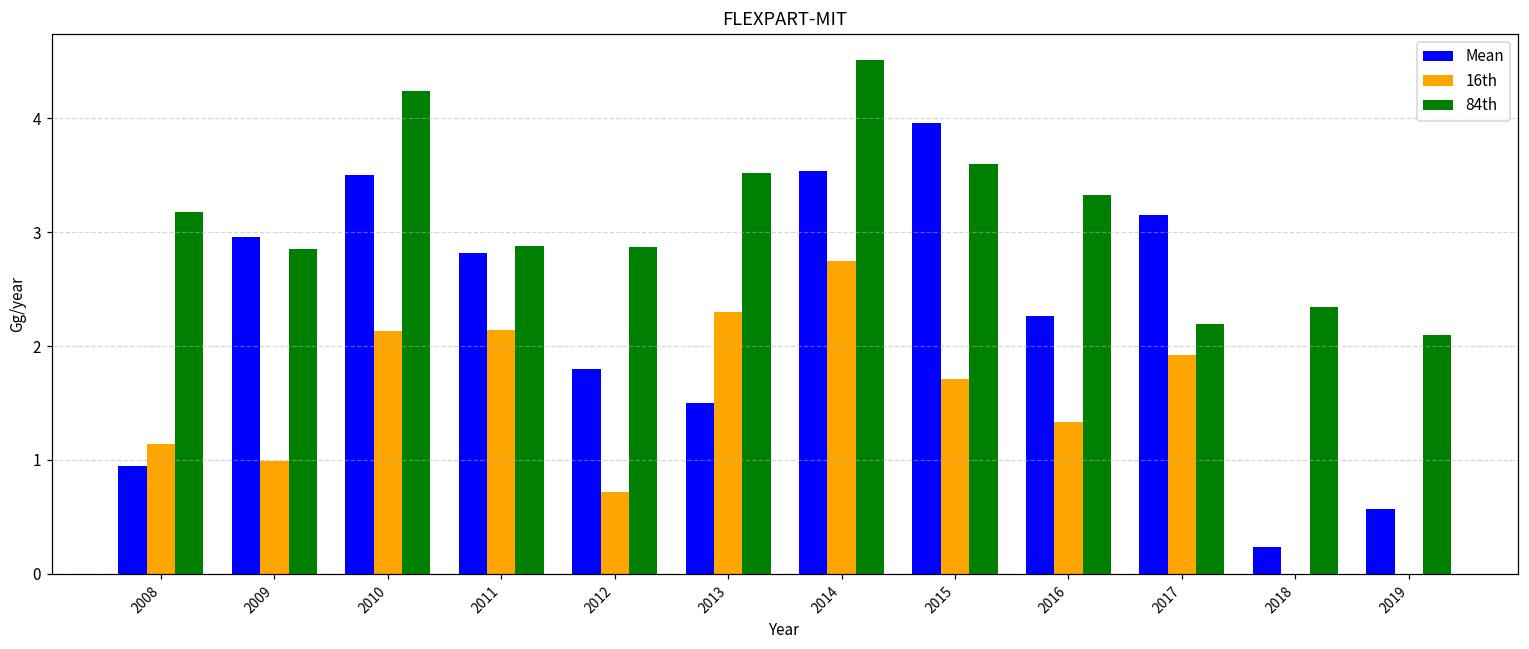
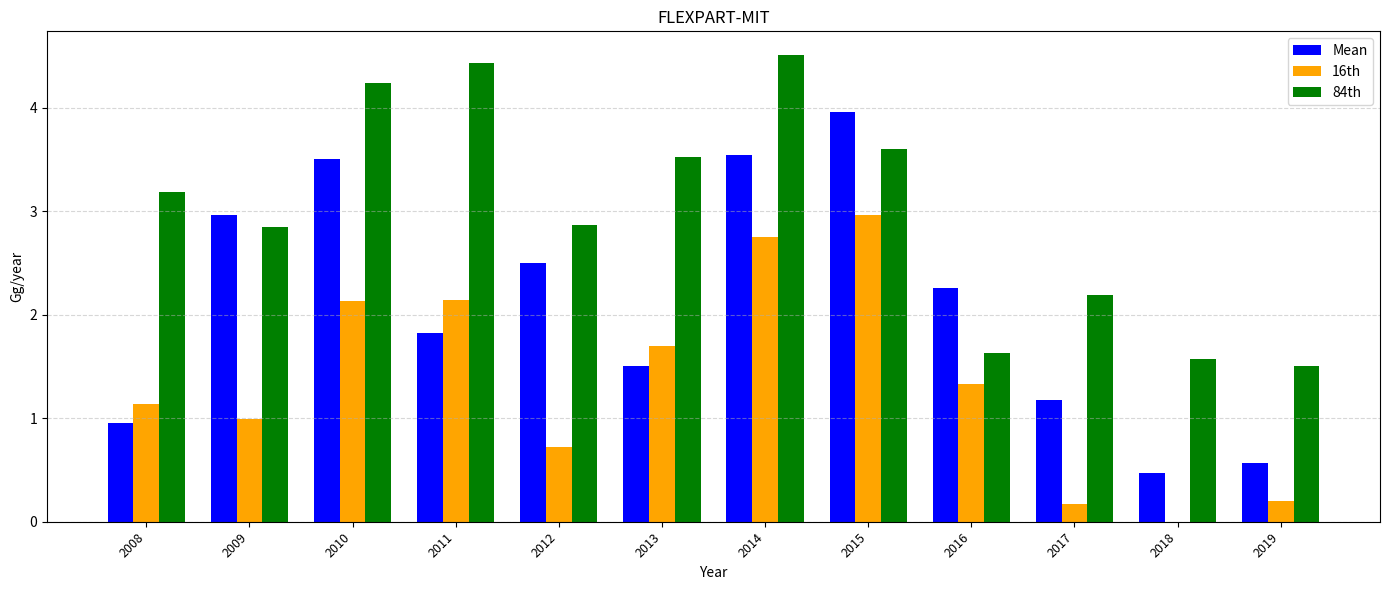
Mean, 2011: 2.82 -> 1.82
84th, 2011: 2.88 -> 4.43
Mean, 2012: 1.8 -> 2.5
16th, 2013: 2.3 -> 1.7
16th, 2015: 1.71 -> 2.96
84th, 2016: 3.33 -> 1.63
Mean, 2017: 3.15 -> 1.18
16th, 2017: 1.92 -> 0.17
Mean, 2018: 0.24 -> 0.47
84th, 2018: 2.34 -> 1.57
16th, 2019: 0.0 -> 0.2
84th, 2019: 2.1 -> 1.5
